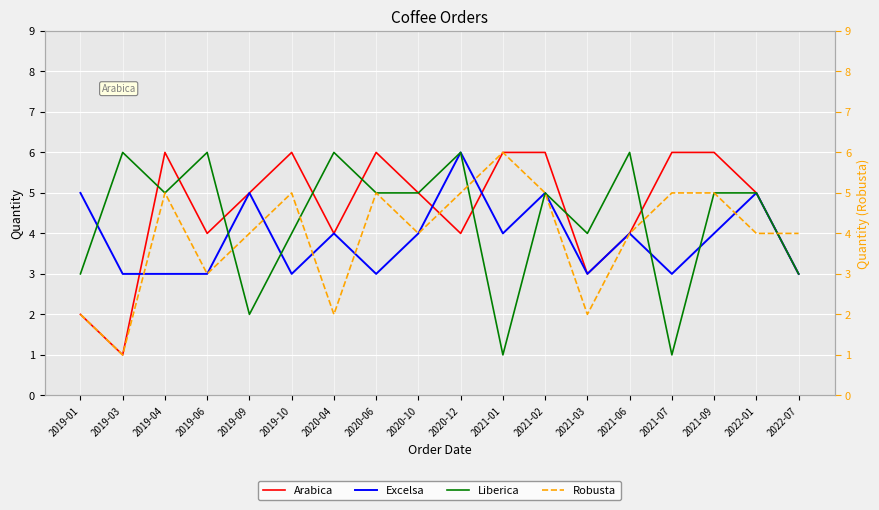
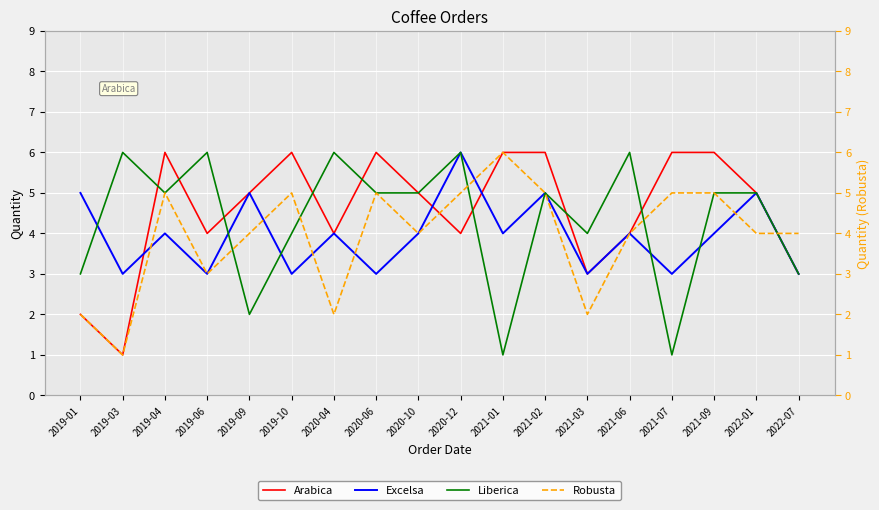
Excelsa, 2019-04: 3 -> 4
